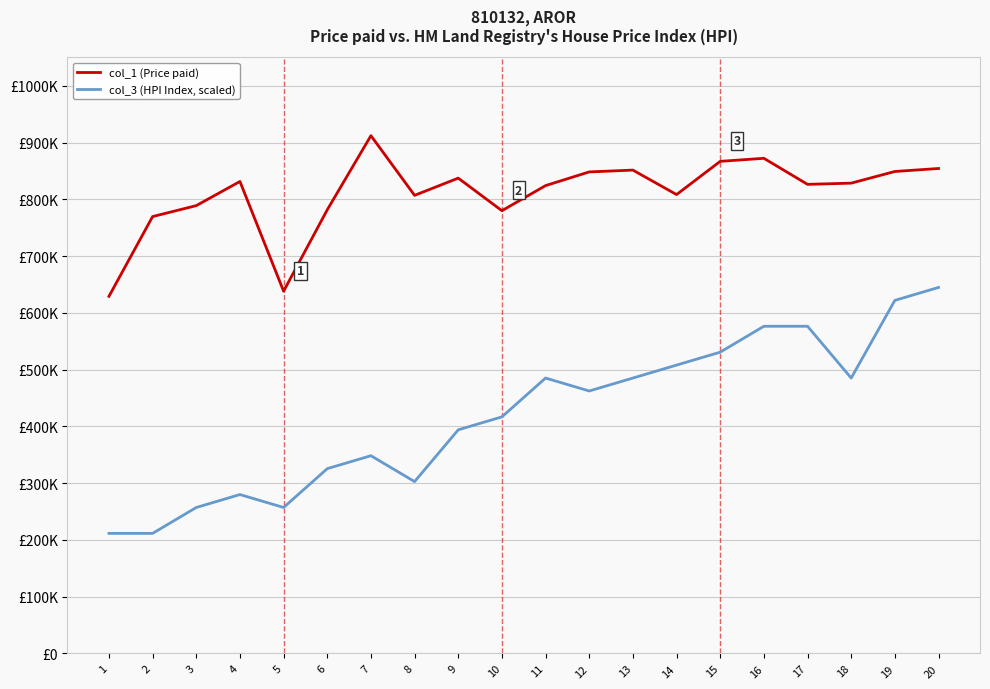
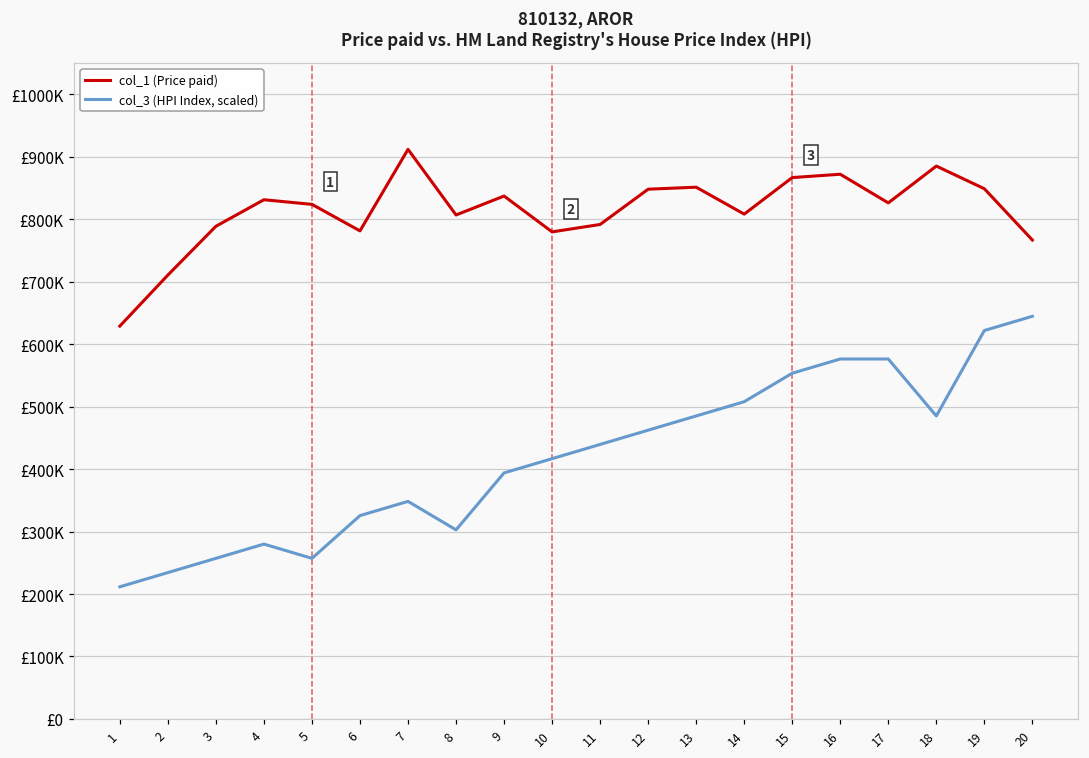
col_1 (Price paid), 2: £770000 -> £710000
col_3 (HPI Index, scaled), 2: £210000 -> £230000
col_1 (Price paid), 5: £640000 -> £820000
col_1 (Price paid), 11: £820000 -> £790000
col_3 (HPI Index, scaled), 11: £490000 -> £440000
col_3 (HPI Index, scaled), 15: £530000 -> £550000
col_1 (Price paid), 18: £830000 -> £890000
col_1 (Price paid), 20: £850000 -> £770000
